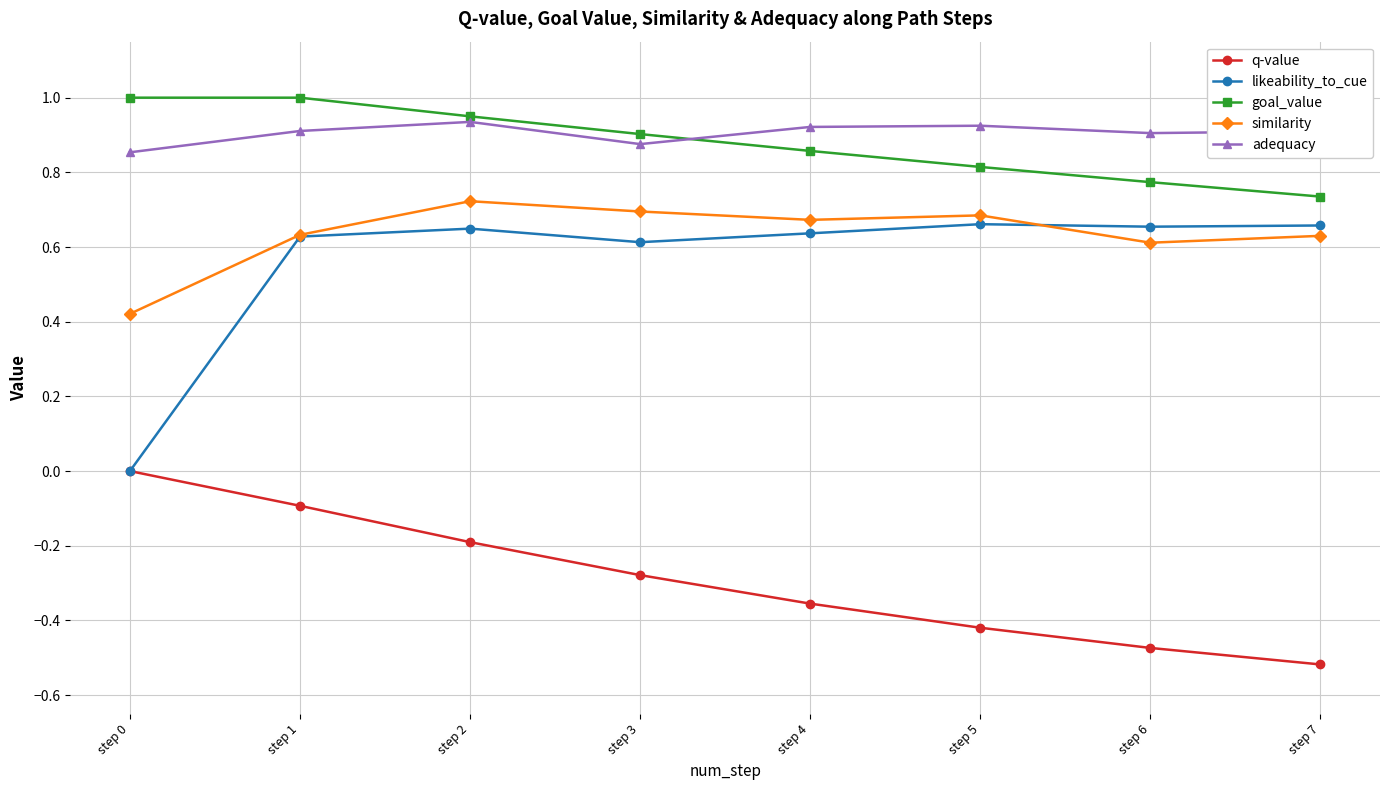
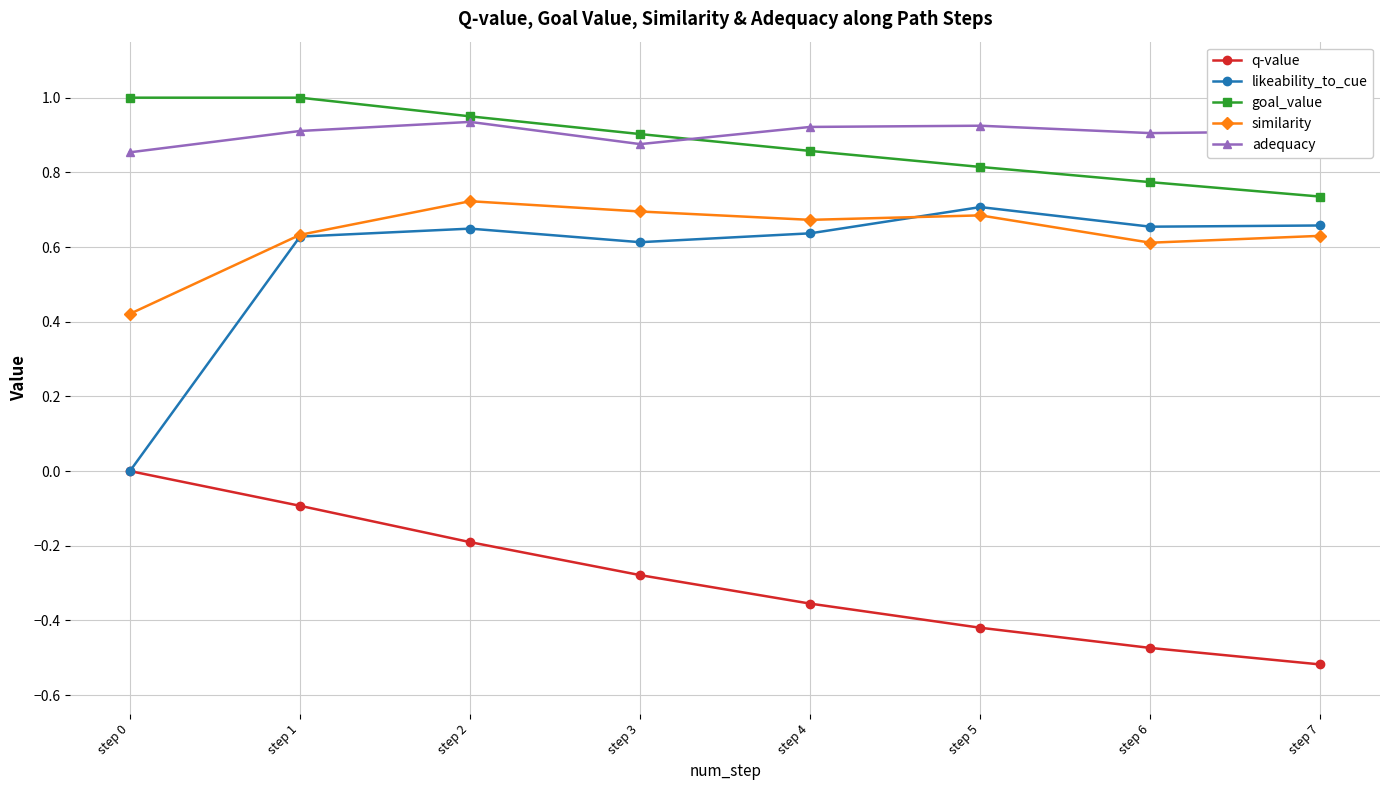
likeability_to_cue, step 5: 0.66 -> 0.71
